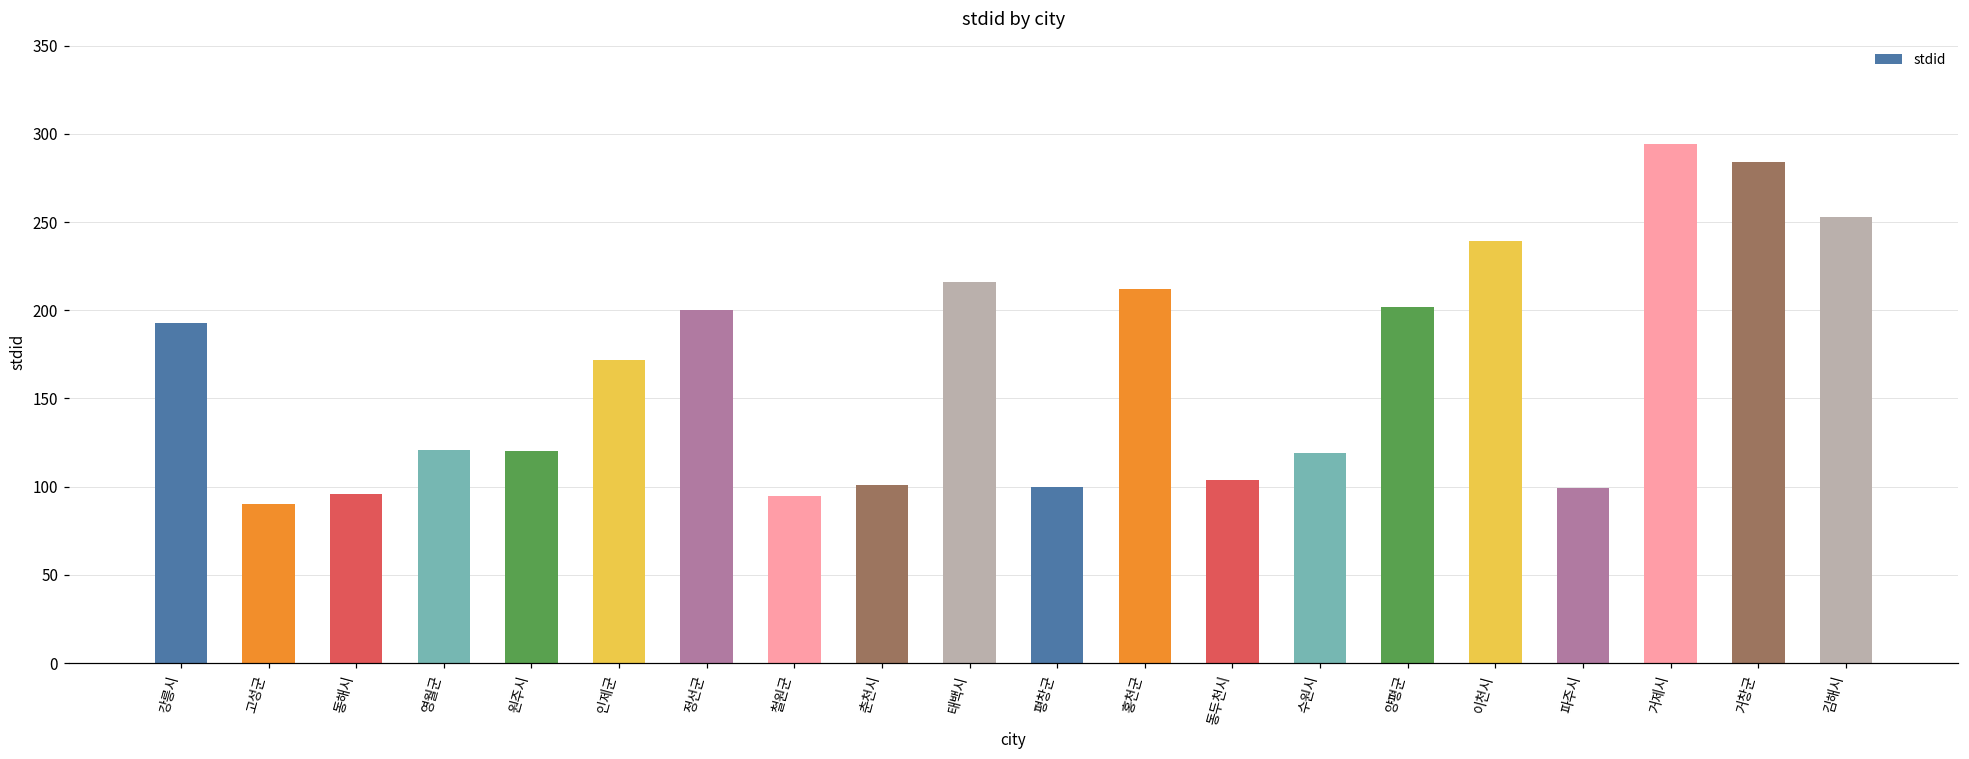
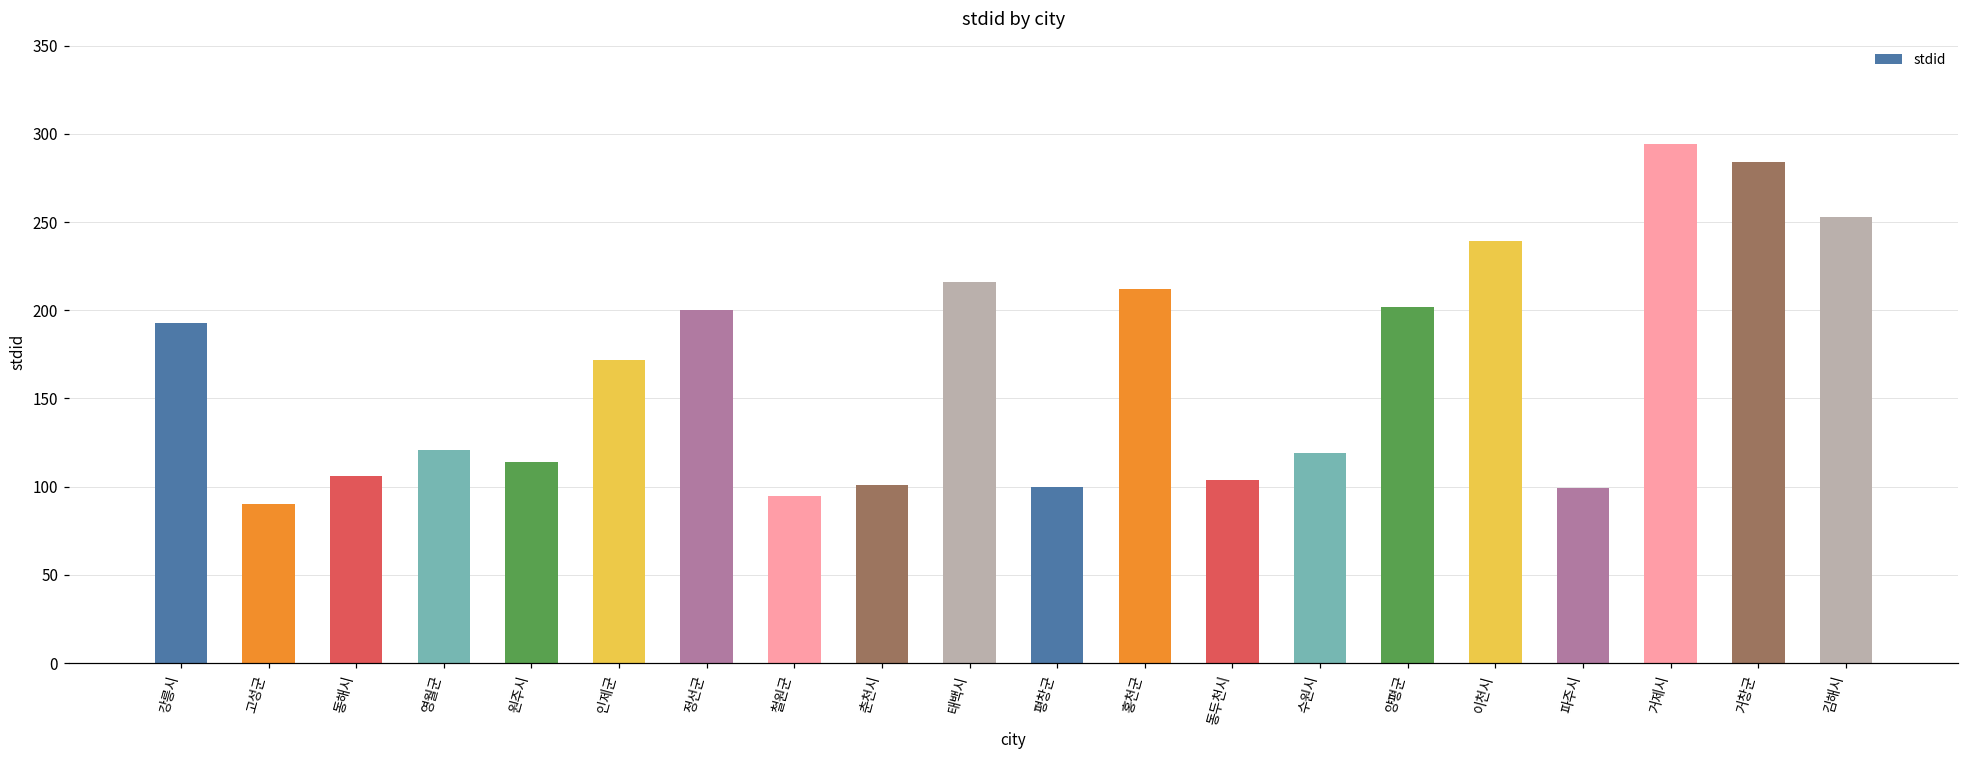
동해시: 96 -> 106
원주시: 120 -> 114
